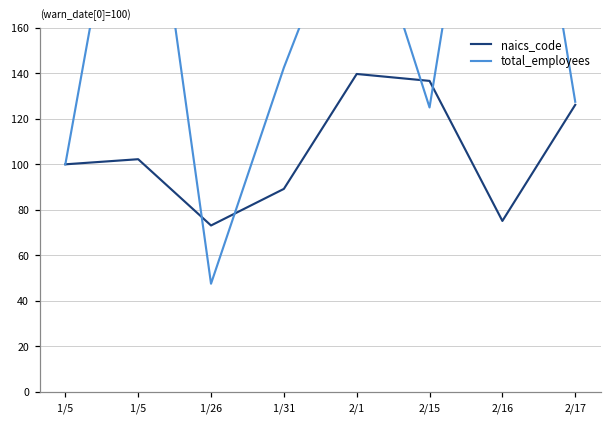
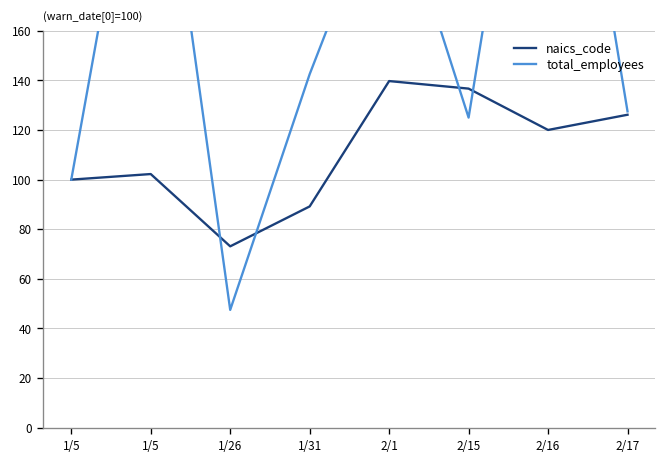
naics_code, 2/16: 75 -> 120
